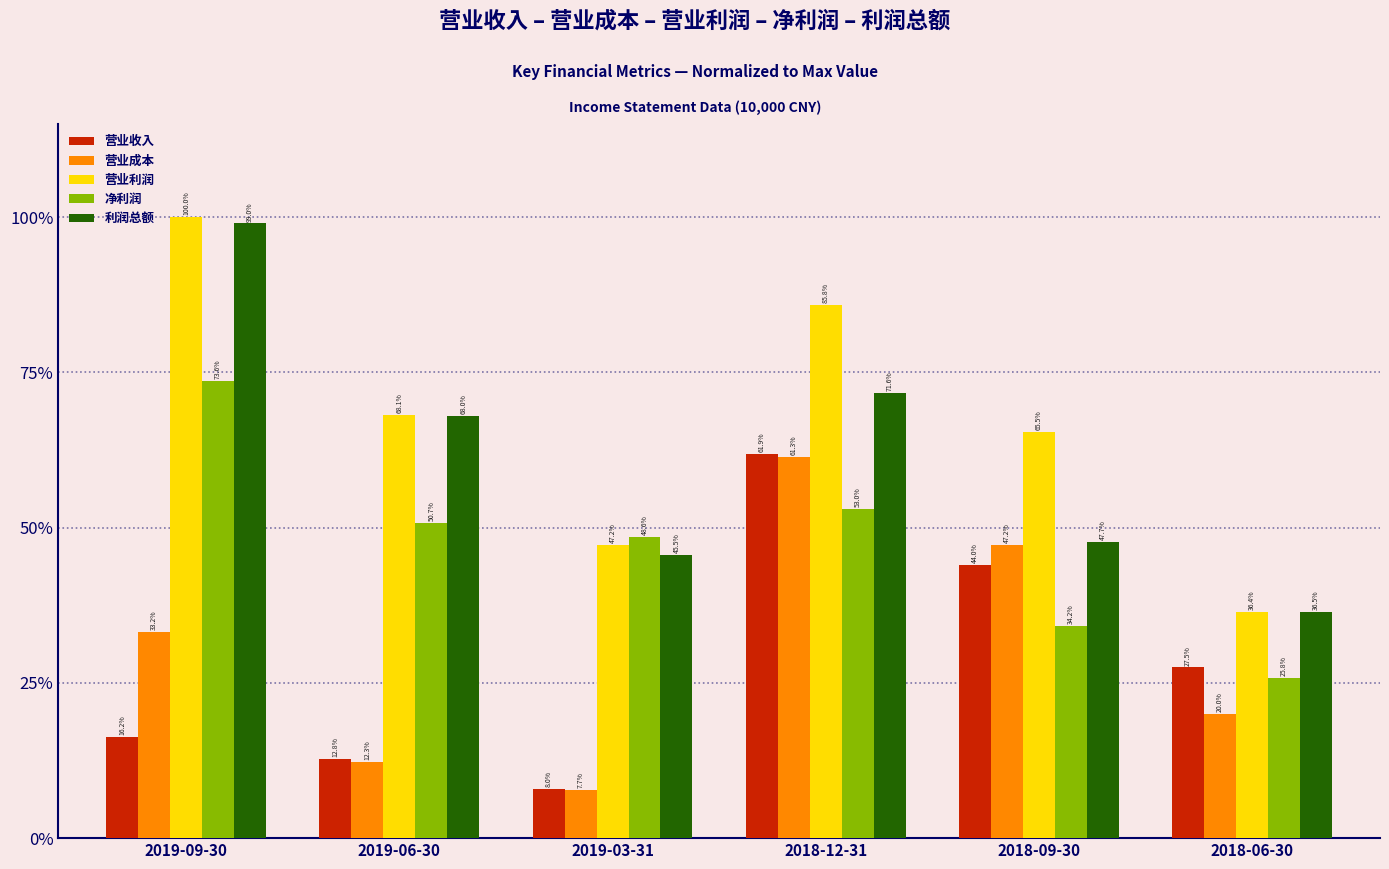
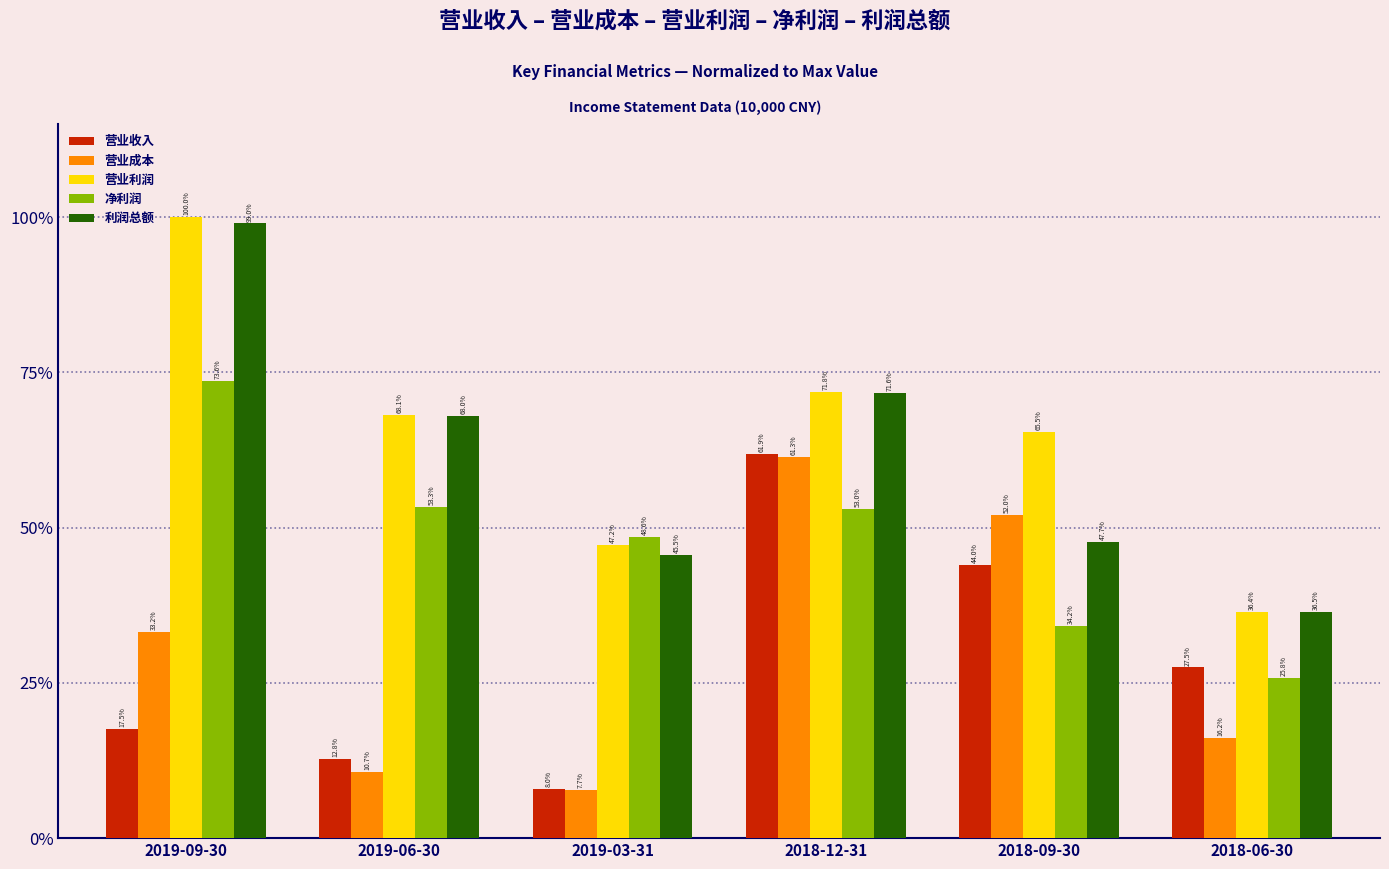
营业收入, 2019-09-30: 16.2% -> 17.5%
营业成本, 2019-06-30: 12.3% -> 10.7%
净利润, 2019-06-30: 50.7% -> 53.3%
营业利润, 2018-12-31: 85.8% -> 71.8%
营业成本, 2018-09-30: 47.2% -> 52.0%
营业成本, 2018-06-30: 20.0% -> 16.2%
